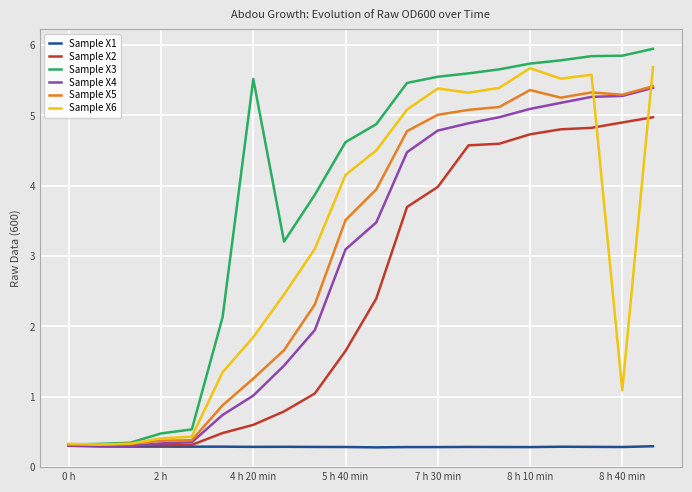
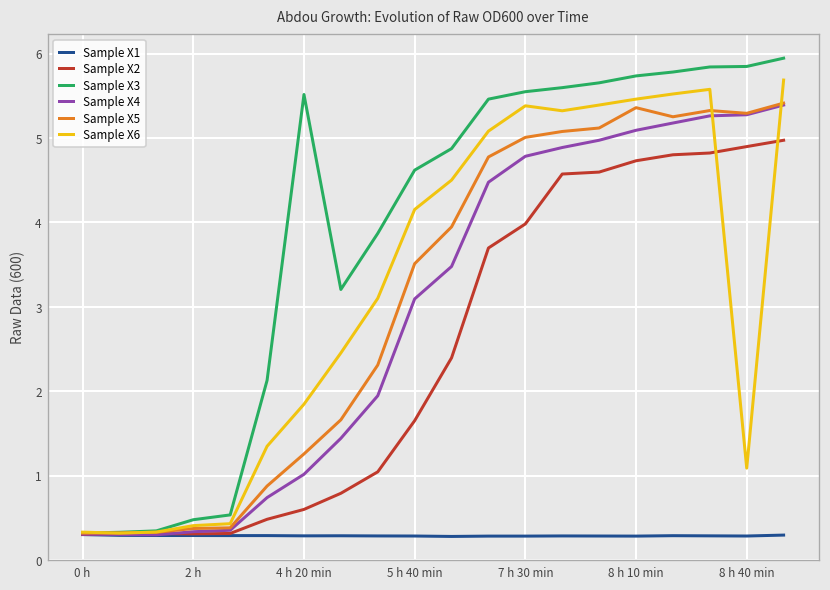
Sample X6, 8 h 10 min: 5.7 -> 5.5
